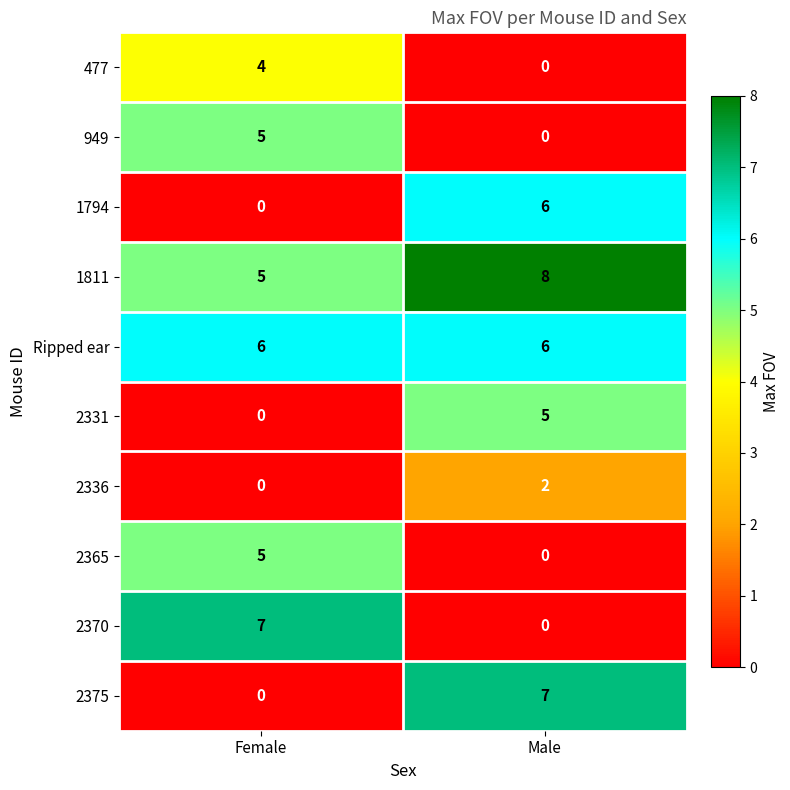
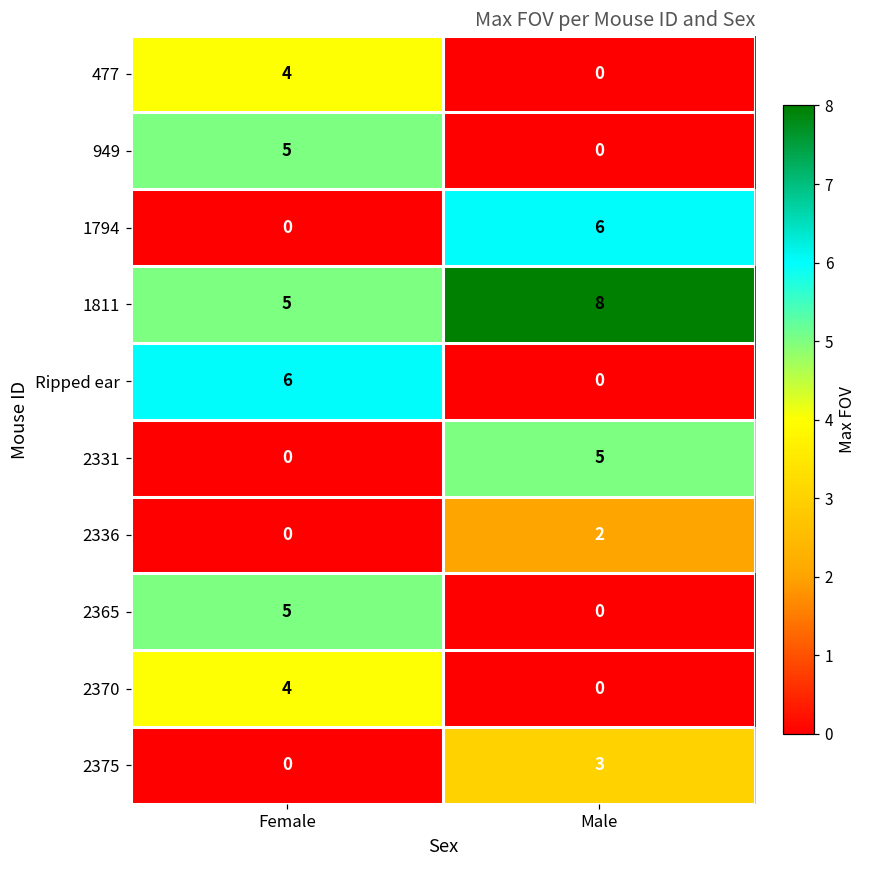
Ripped ear, Male: 6 -> 0
2370, Female: 7 -> 4
2375, Male: 7 -> 3
